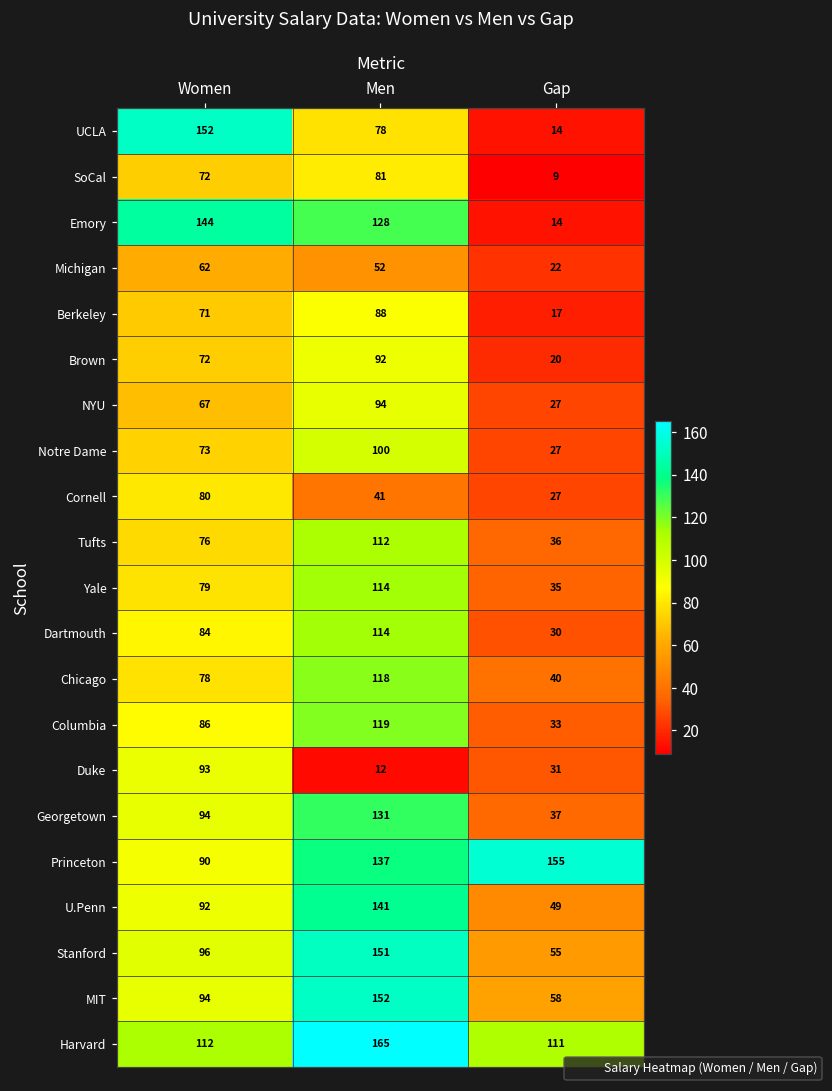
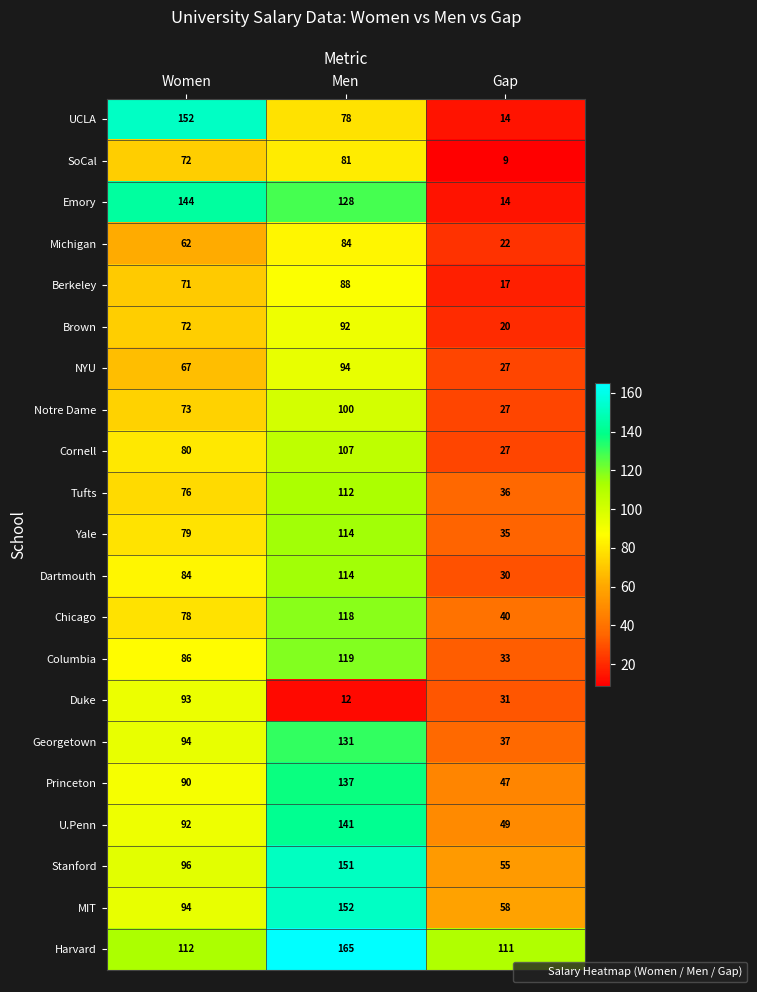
Michigan, Men: 52 -> 84
Cornell, Men: 41 -> 107
Princeton, Gap: 155 -> 47
